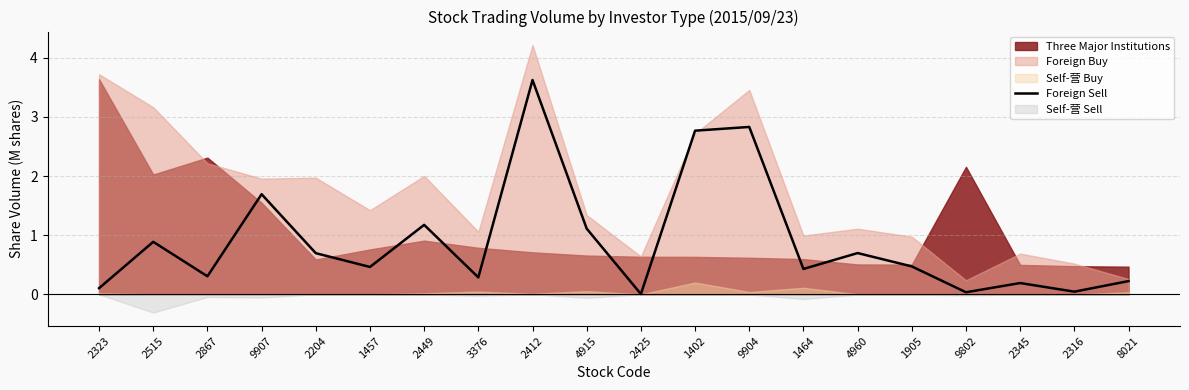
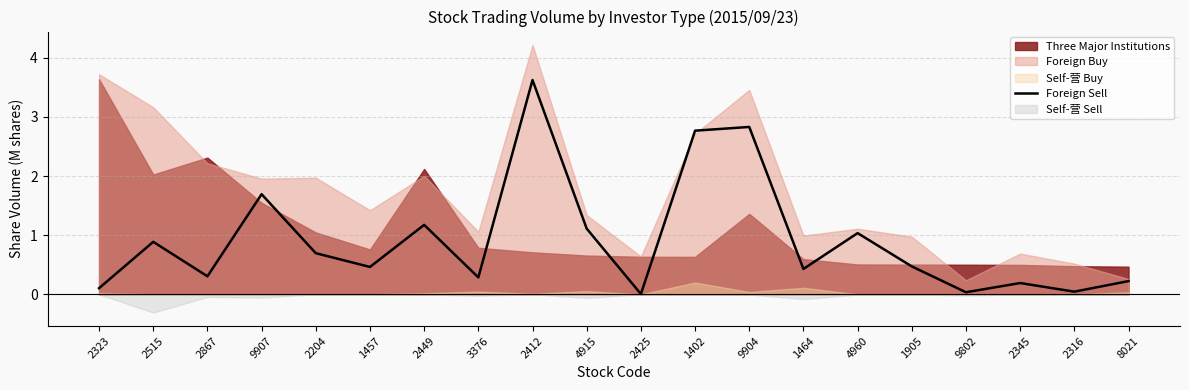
Three Major Institutions, 2204: 0.6 -> 1.0
Three Major Institutions, 2449: 0.9 -> 2.1
Three Major Institutions, 9904: 0.6 -> 1.4
Foreign Sell, 4960: 0.7 -> 1.0
Three Major Institutions, 9802: 2.2 -> 0.5
